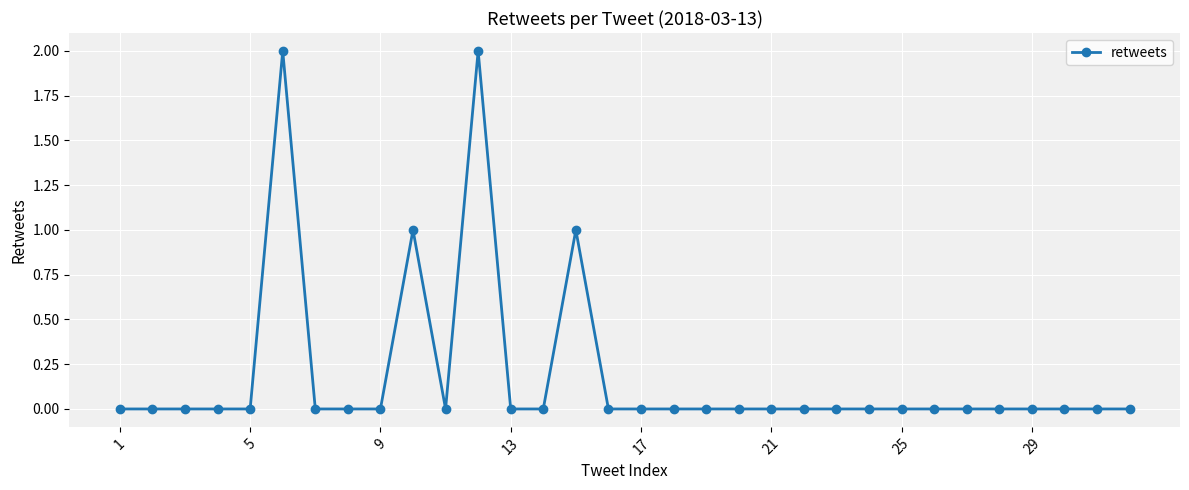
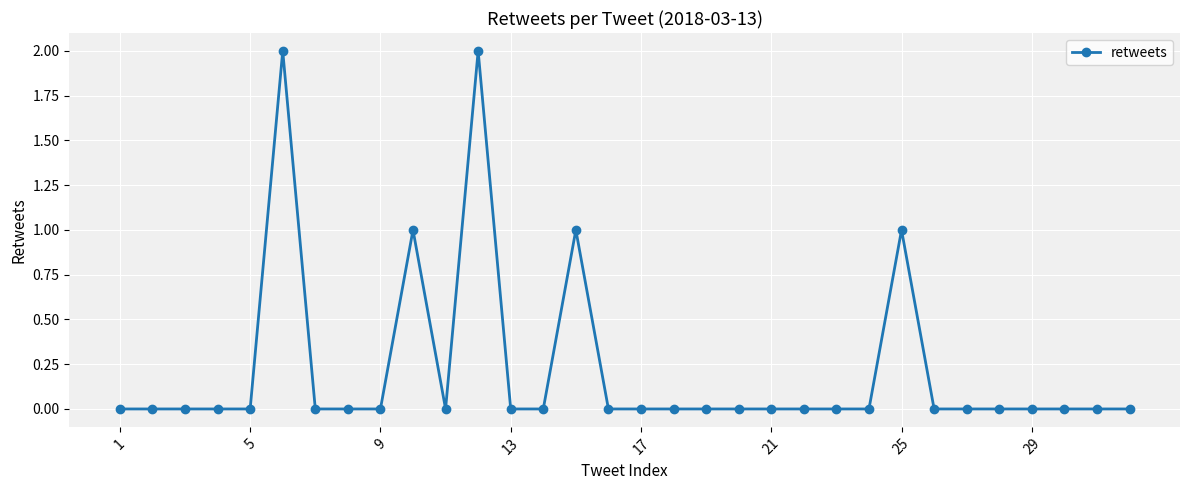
25: 0 -> 1
